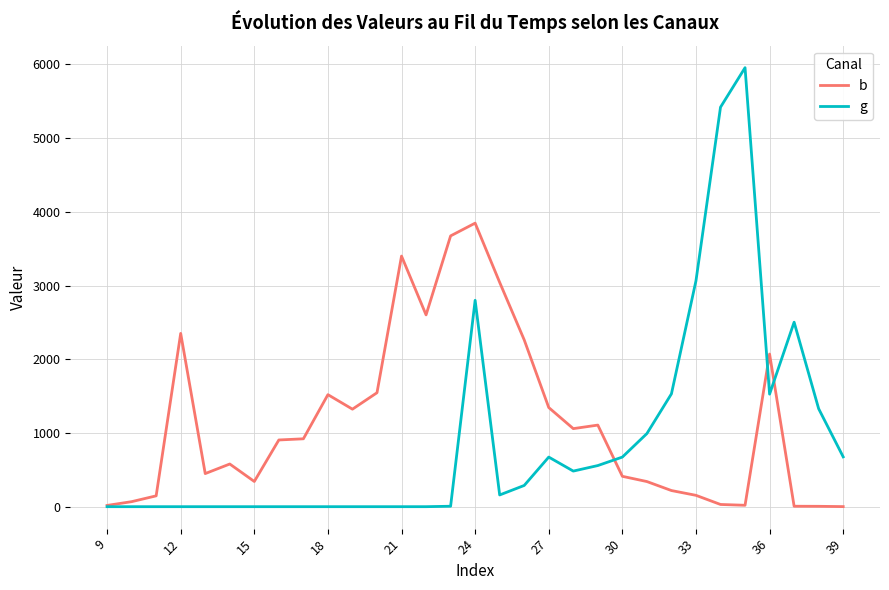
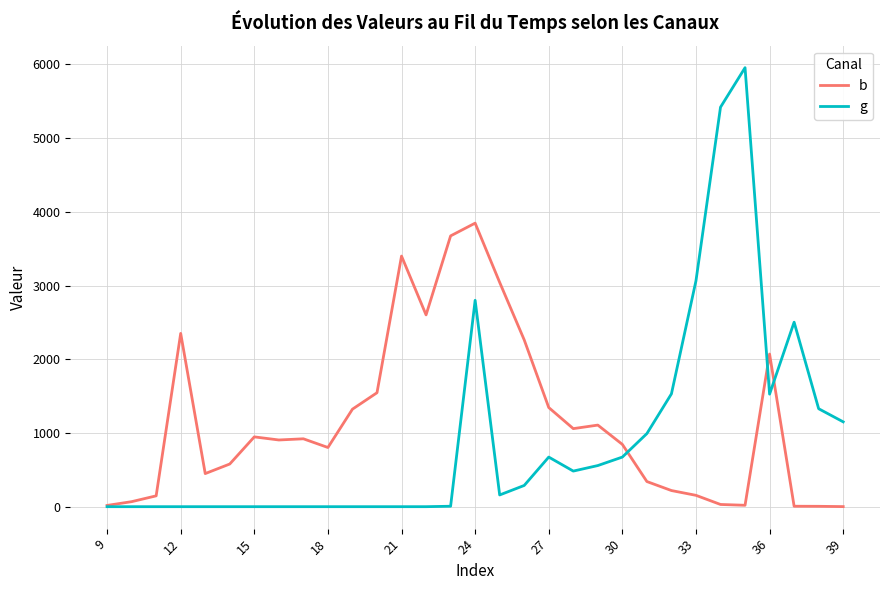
b, 15: 300 -> 900
b, 18: 1500 -> 800
b, 30: 400 -> 800
g, 39: 700 -> 1200
